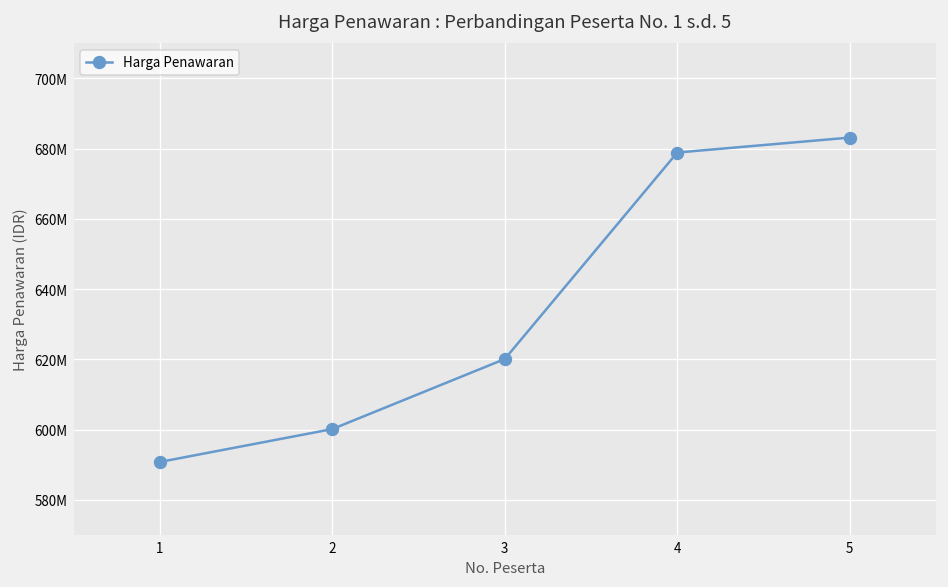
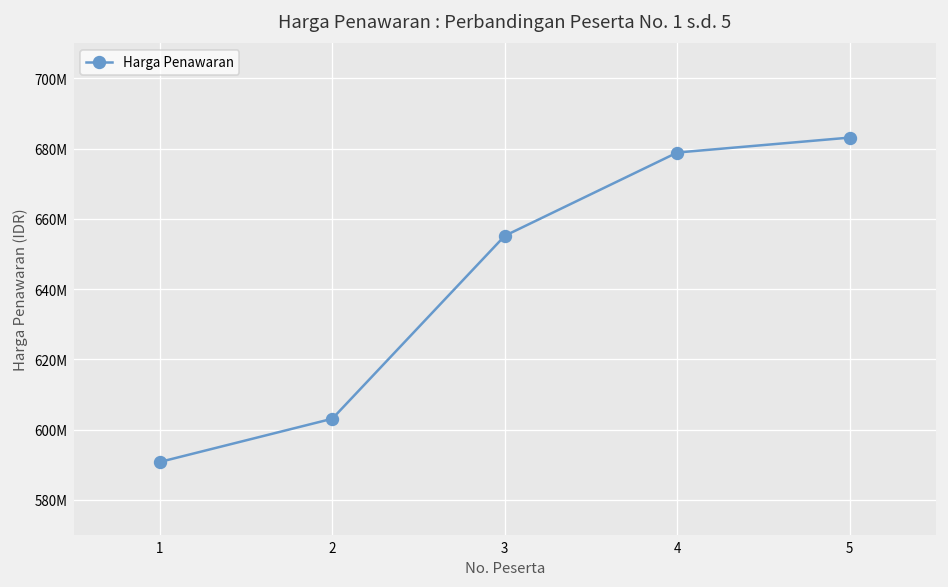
2: 600000000 -> 603000000
3: 620000000 -> 655000000
